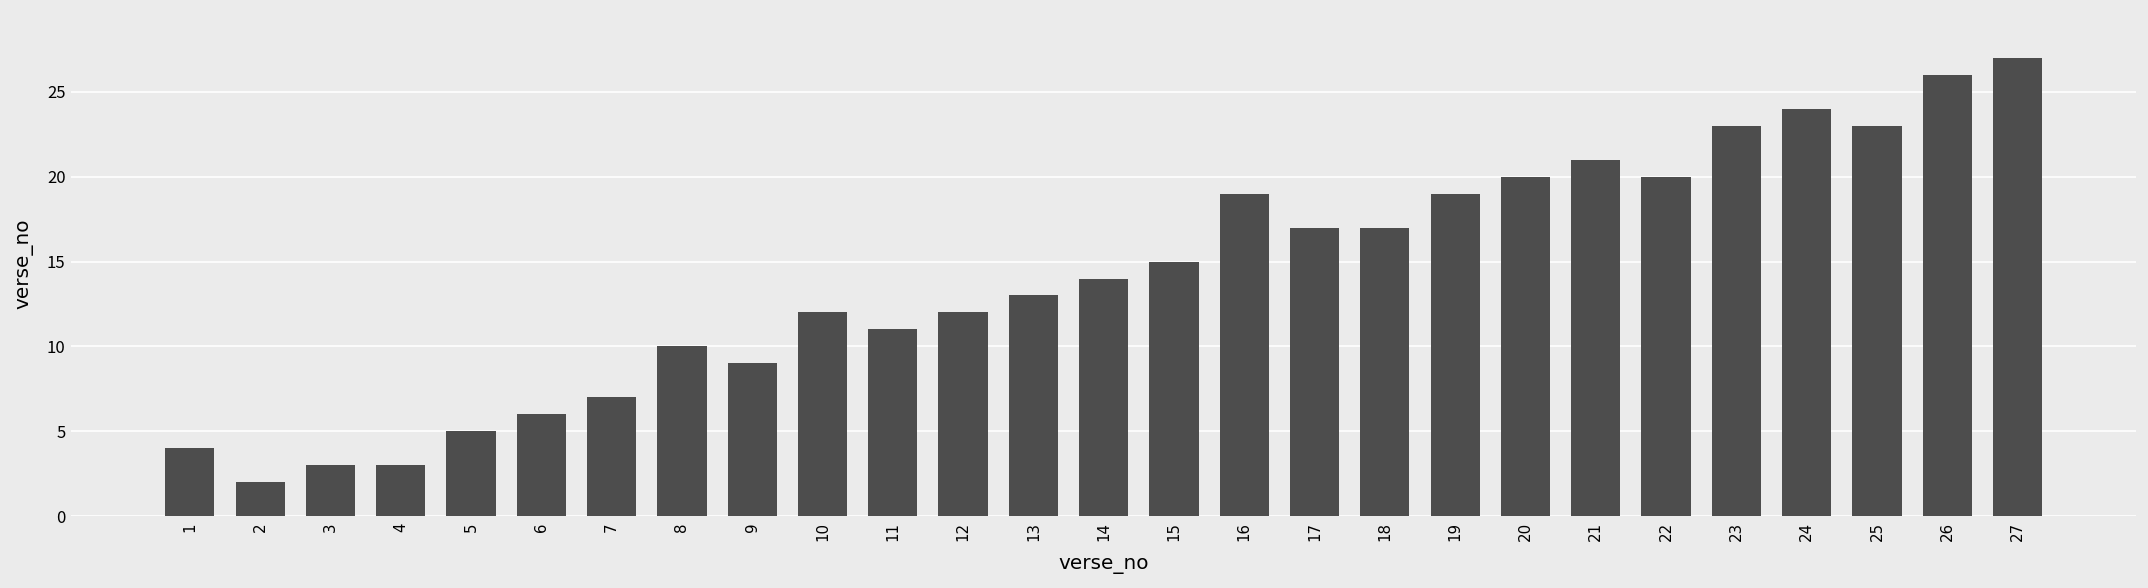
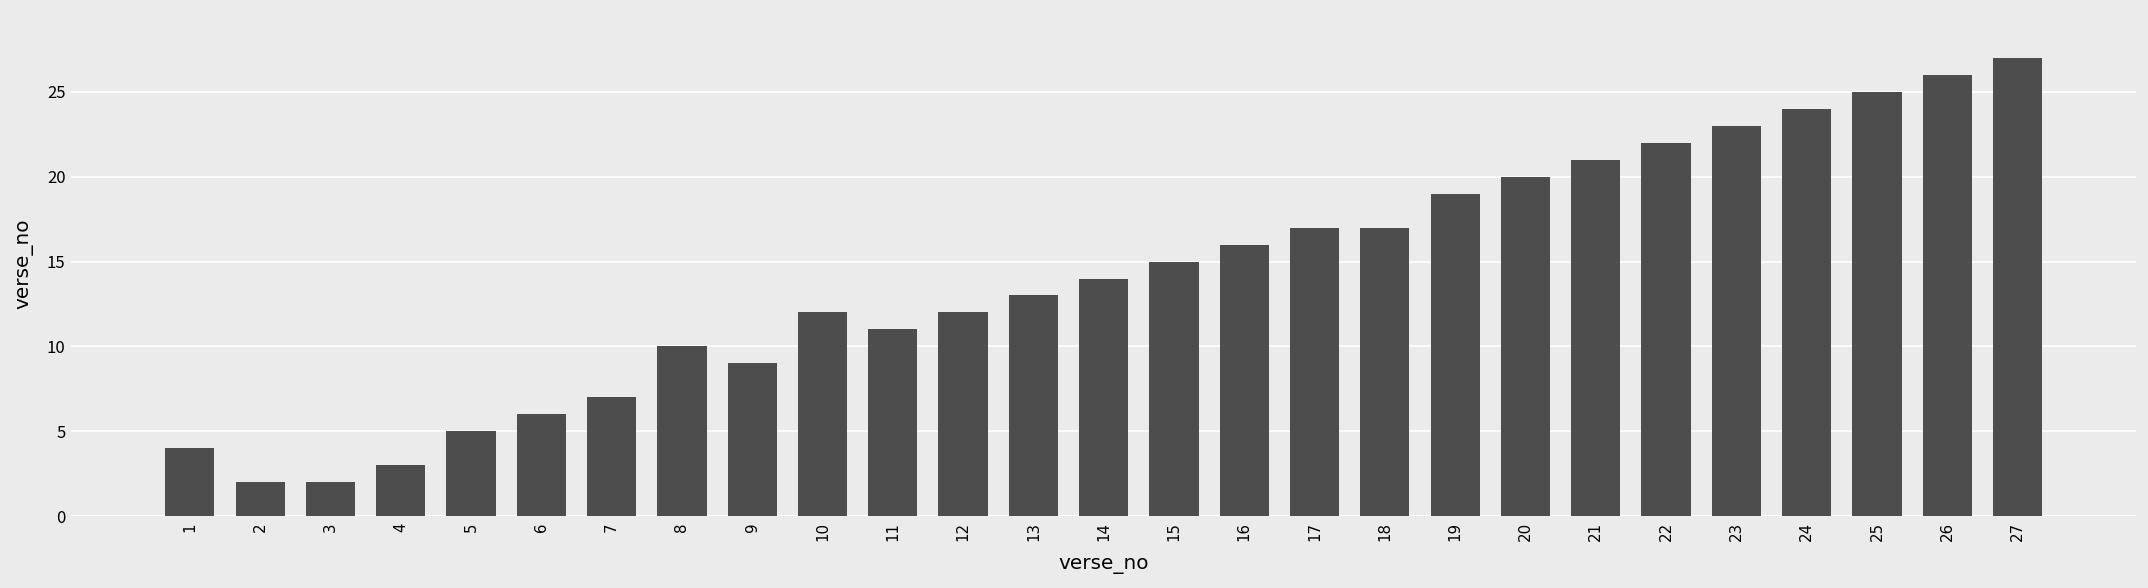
3: 3 -> 2
16: 19 -> 16
22: 20 -> 22
25: 23 -> 25
